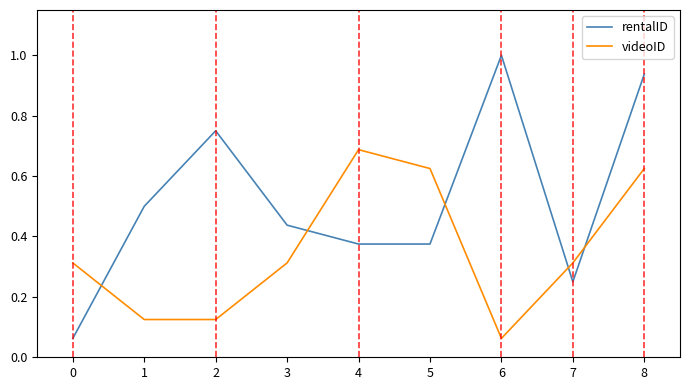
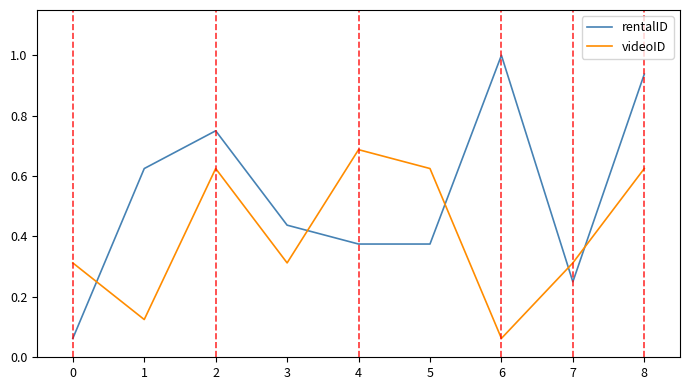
rentalID, 1: 0.50 -> 0.63
videoID, 2: 0.13 -> 0.63
